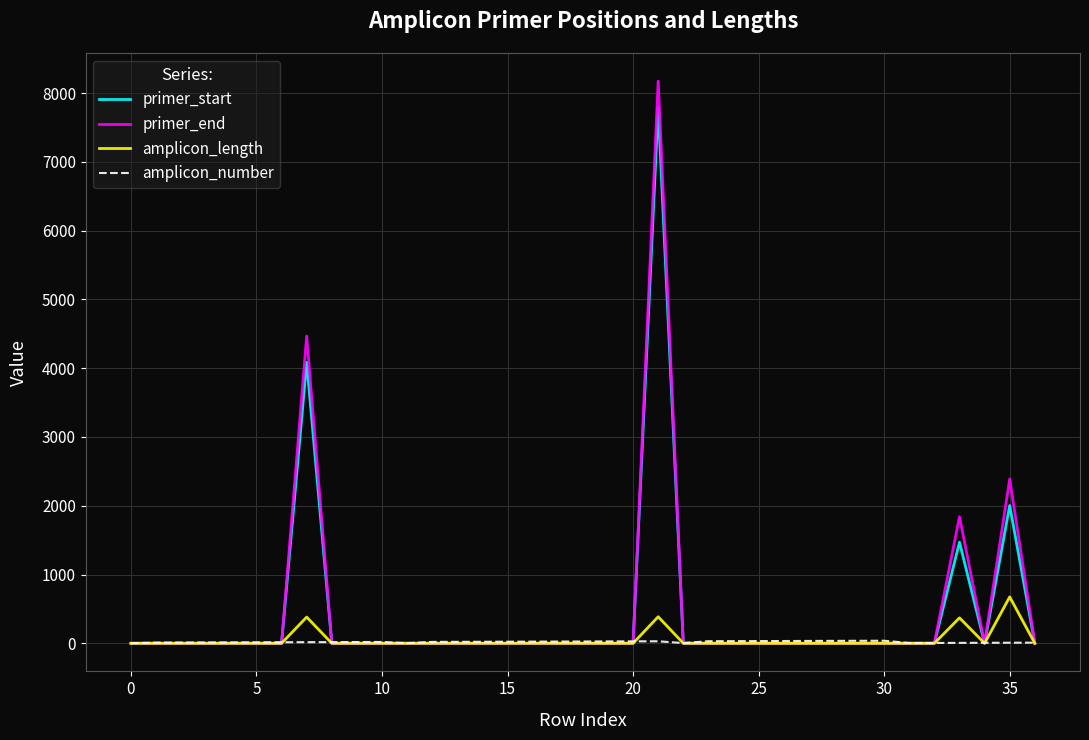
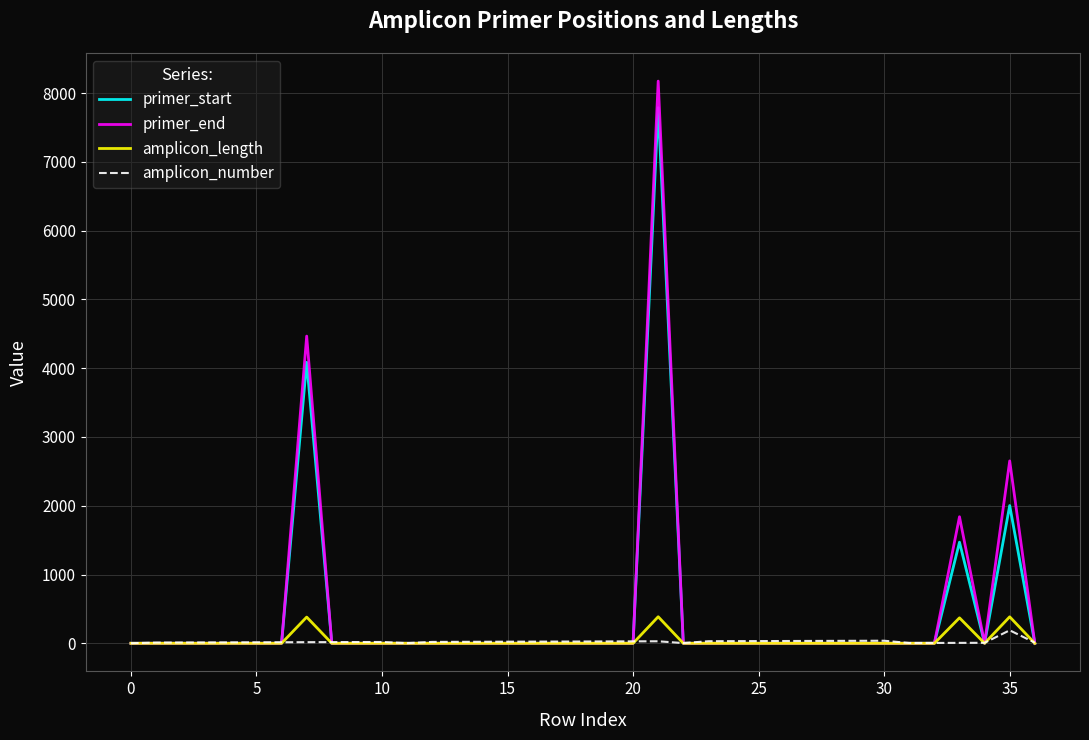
primer_end, 35: 2400 -> 2700
amplicon_length, 35: 700 -> 400
amplicon_number, 35: 0 -> 200
